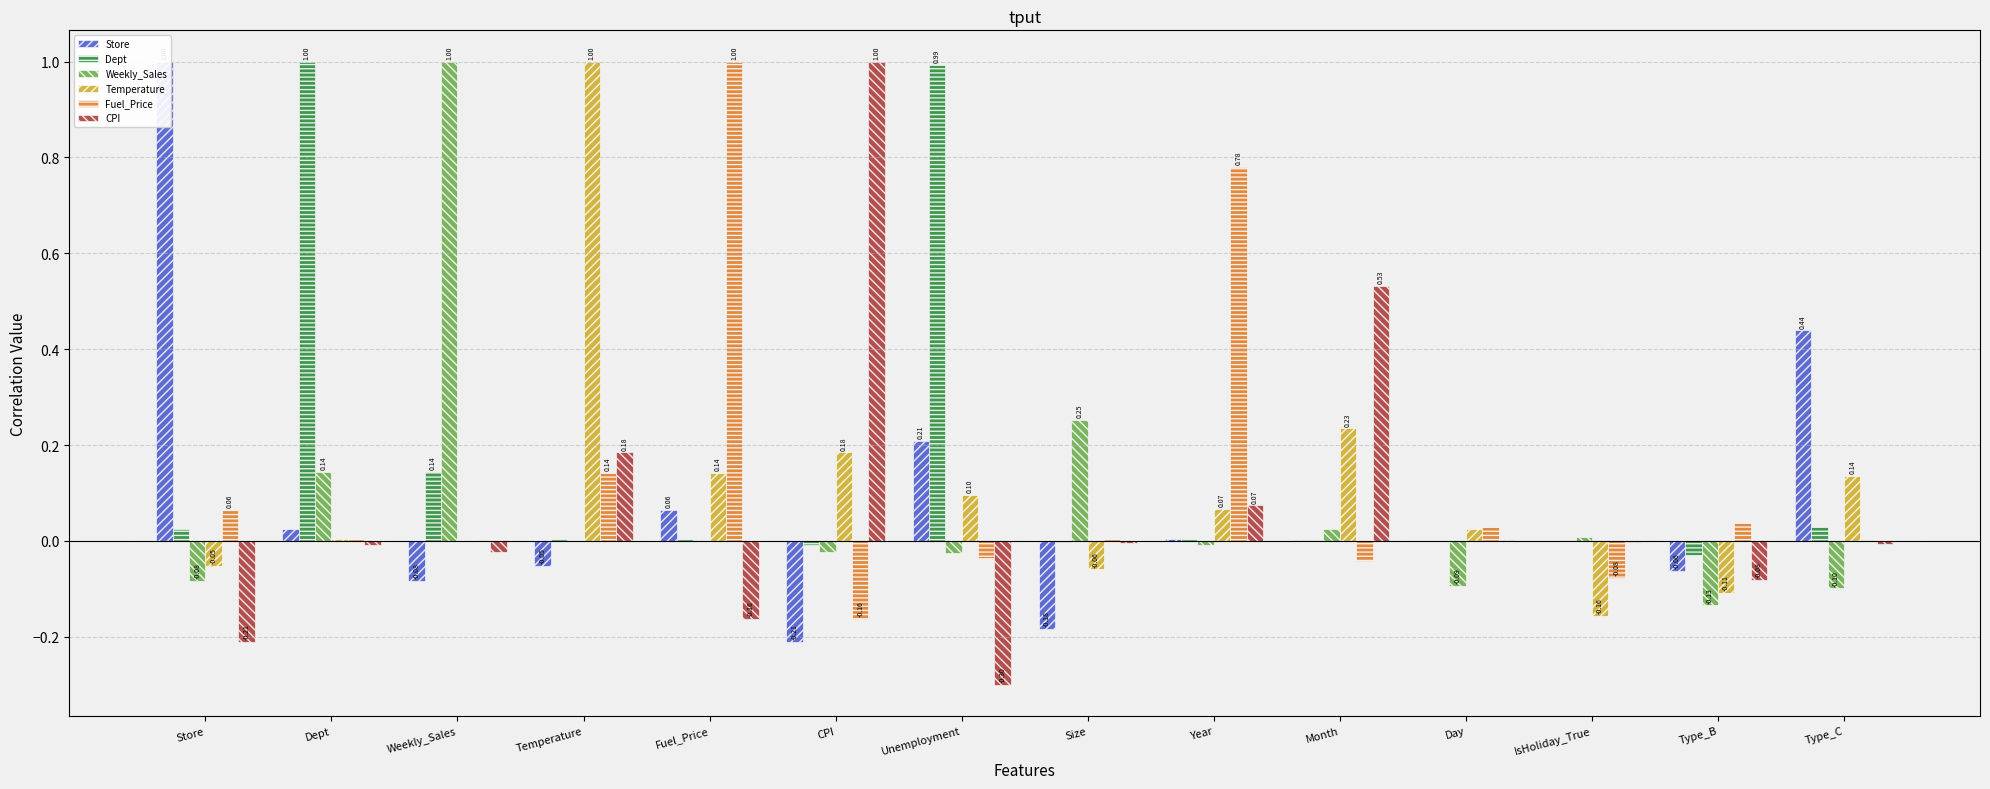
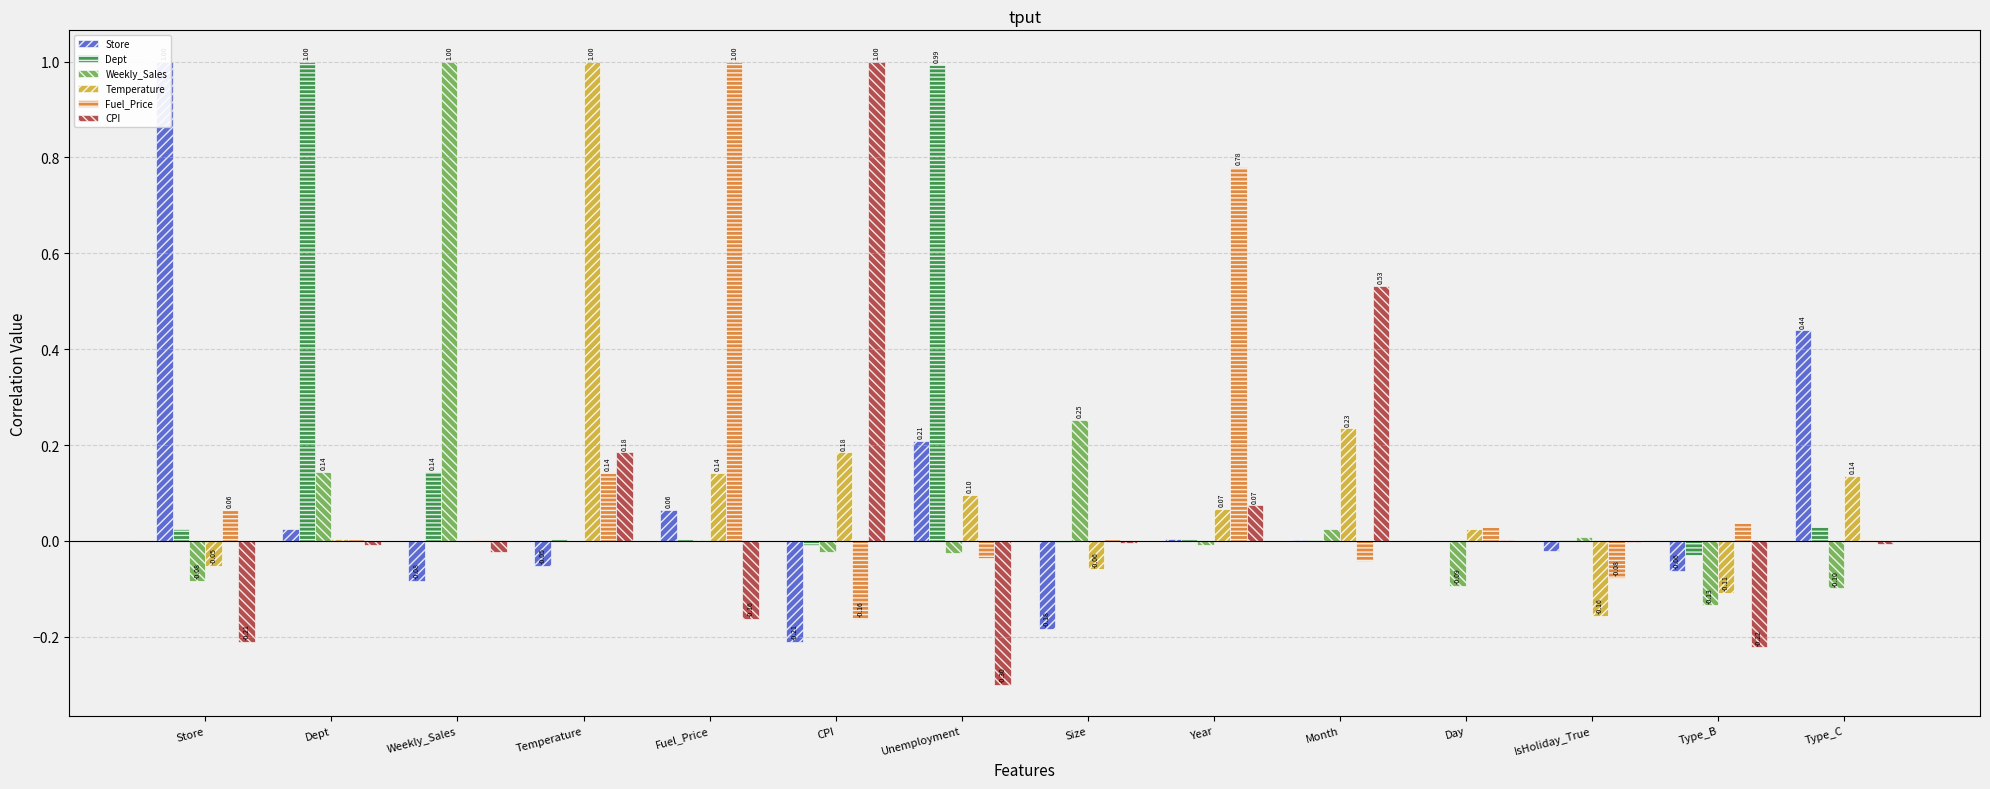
Store, IsHoliday_True: 0.00 -> -0.02
CPI, Type_B: -0.08 -> -0.22
